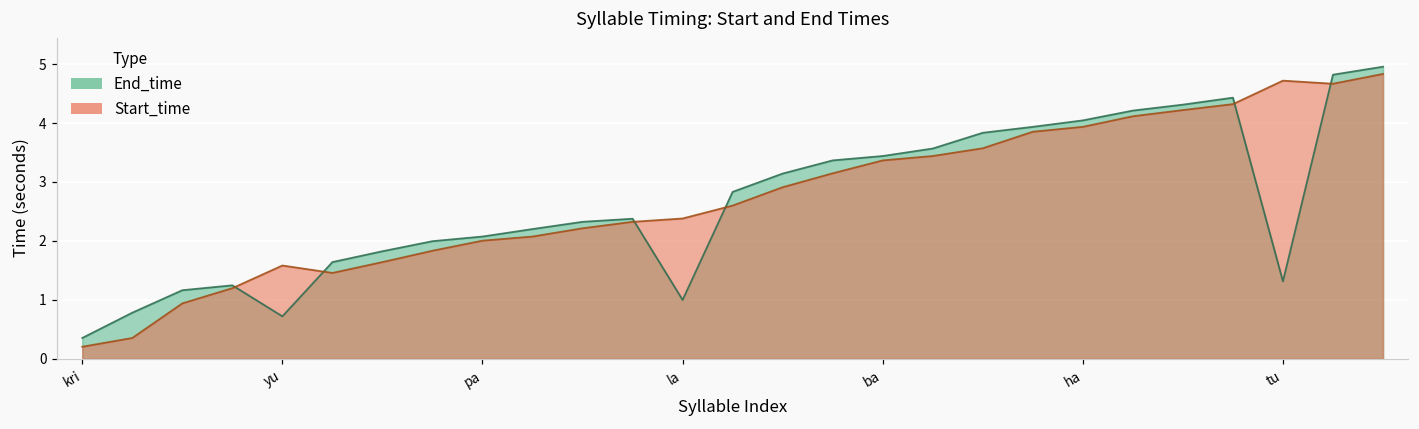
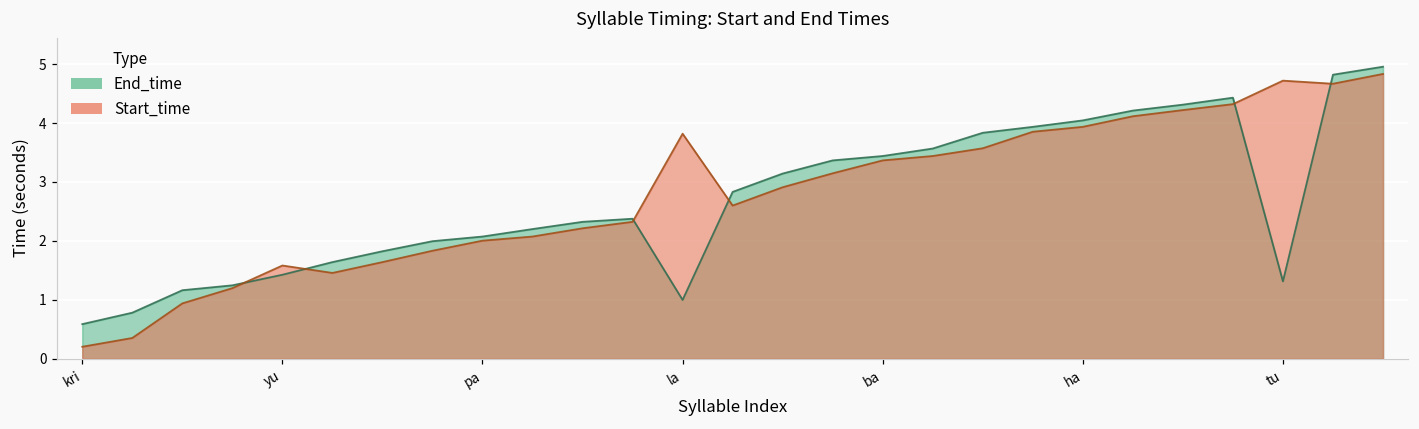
End_time, kri: 0.4 -> 0.6
End_time, yu: 0.7 -> 1.4
Start_time, la: 2.4 -> 3.8
